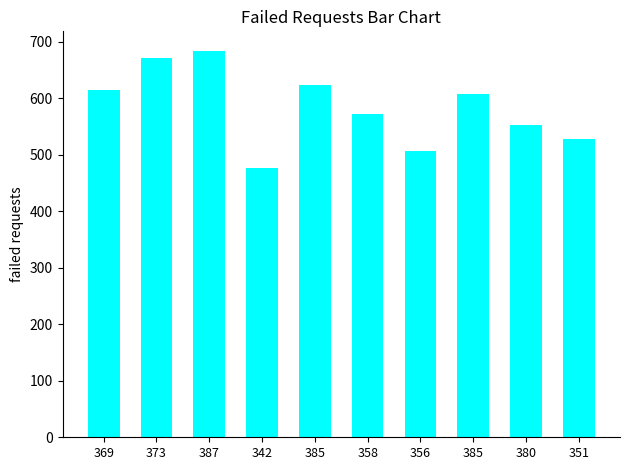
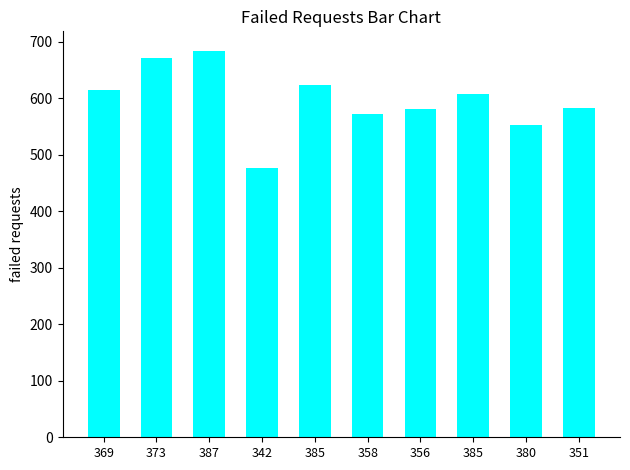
356: 510 -> 580
351: 530 -> 580
